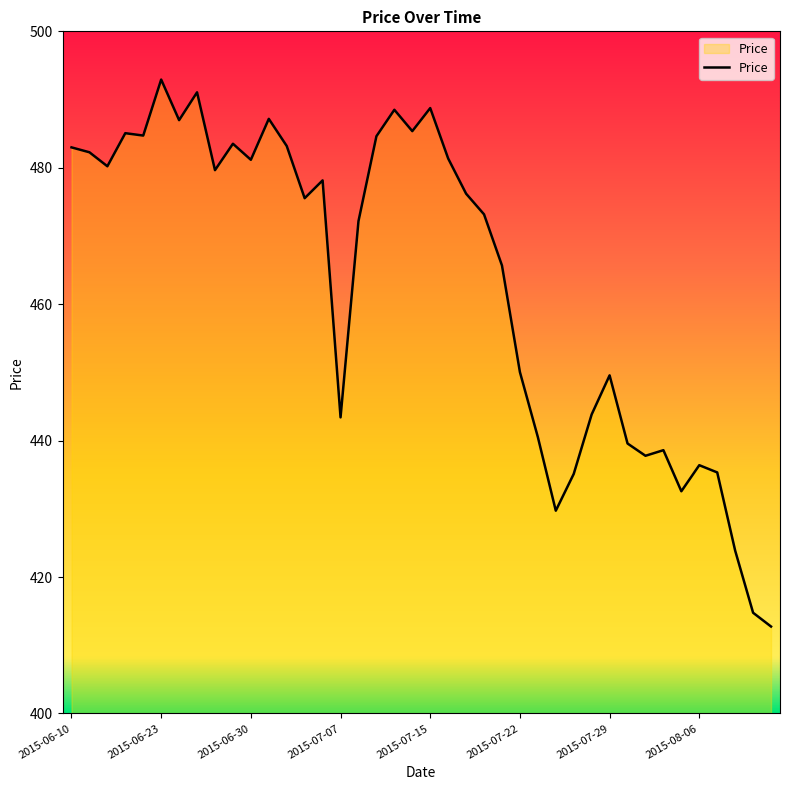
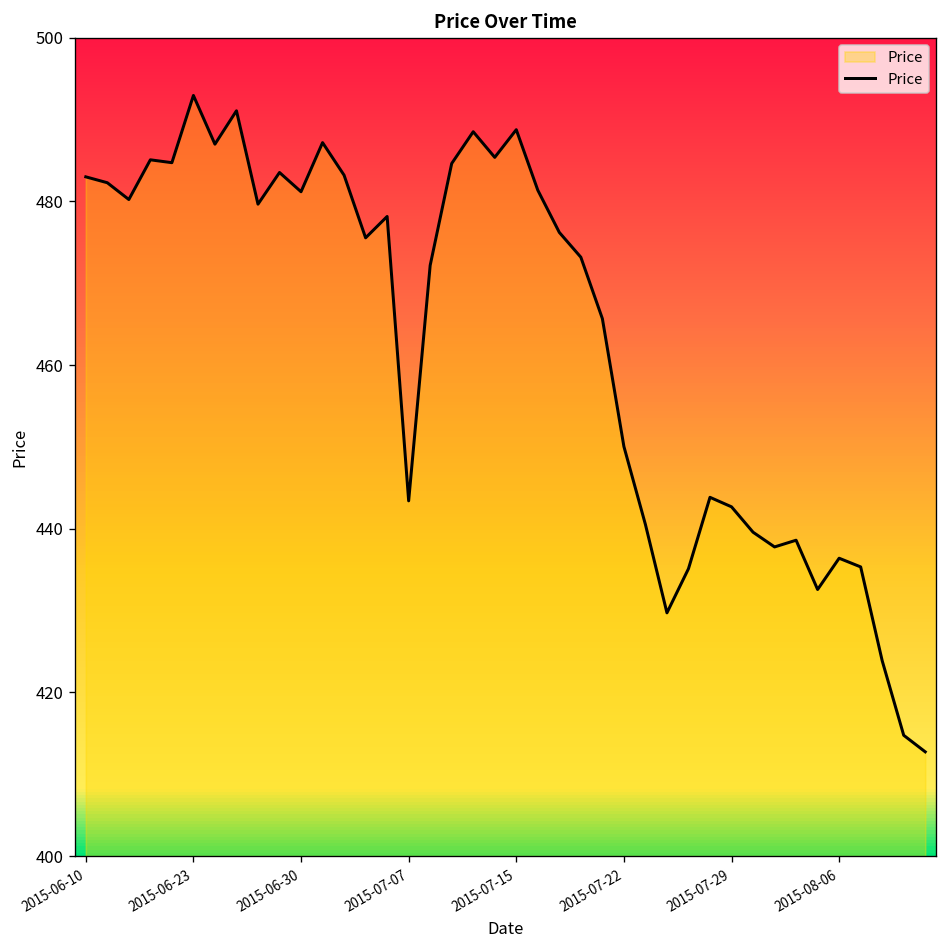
2015-07-29: 450 -> 443
